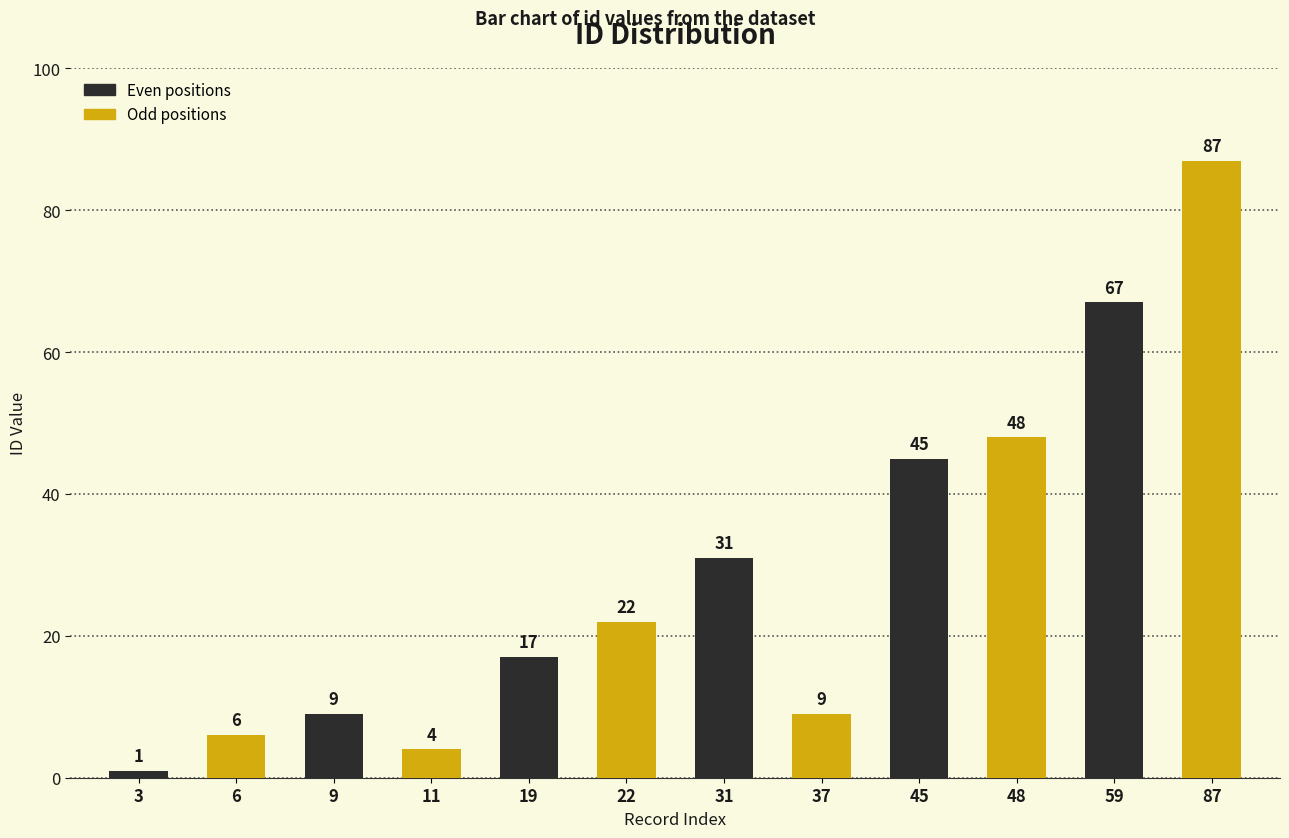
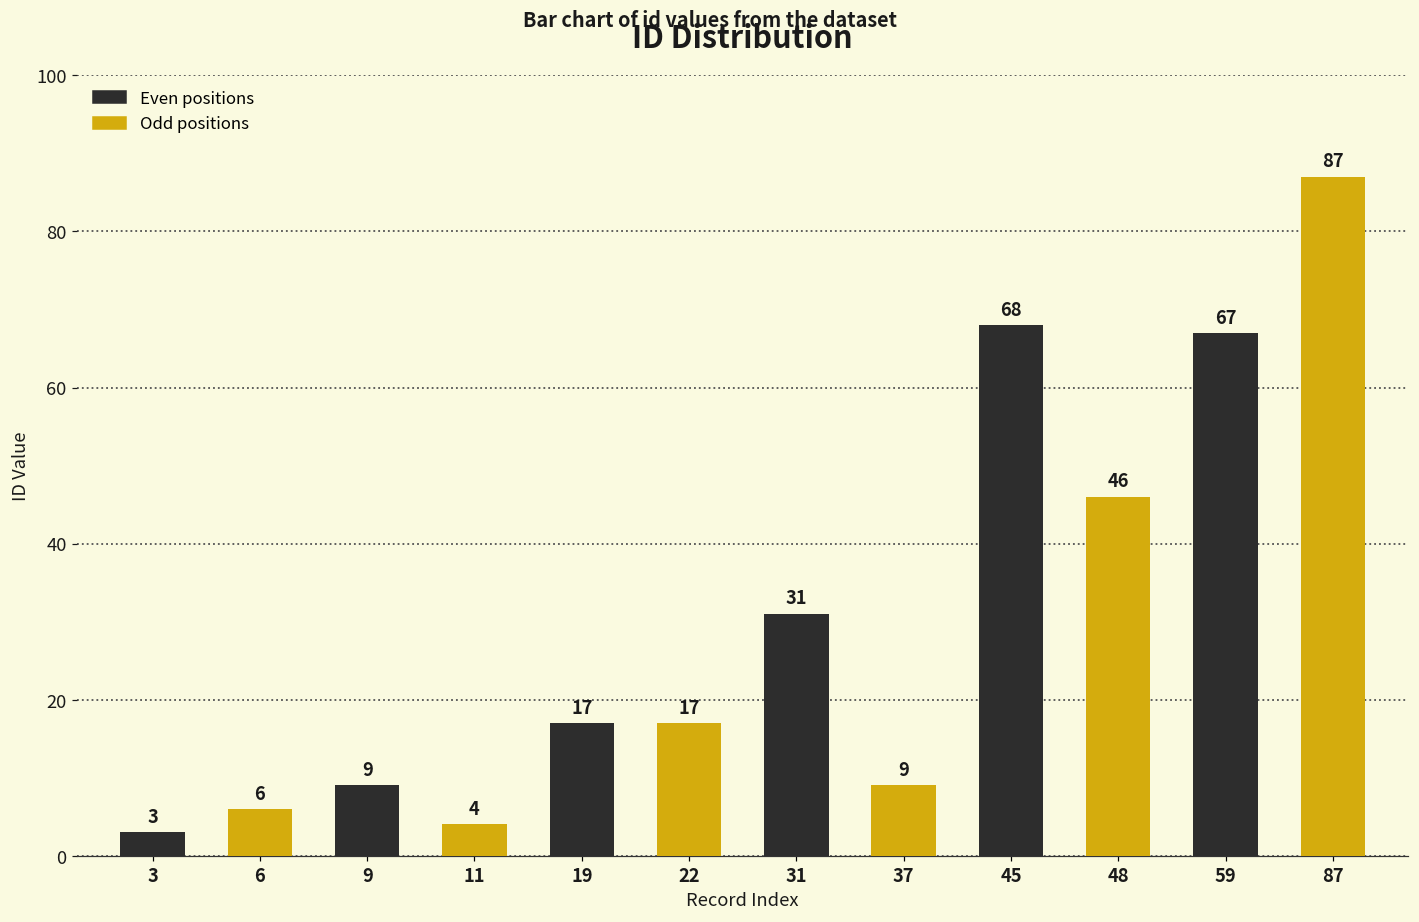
Even positions, 3: 1 -> 3
Odd positions, 22: 22 -> 17
Even positions, 45: 45 -> 68
Odd positions, 48: 48 -> 46
